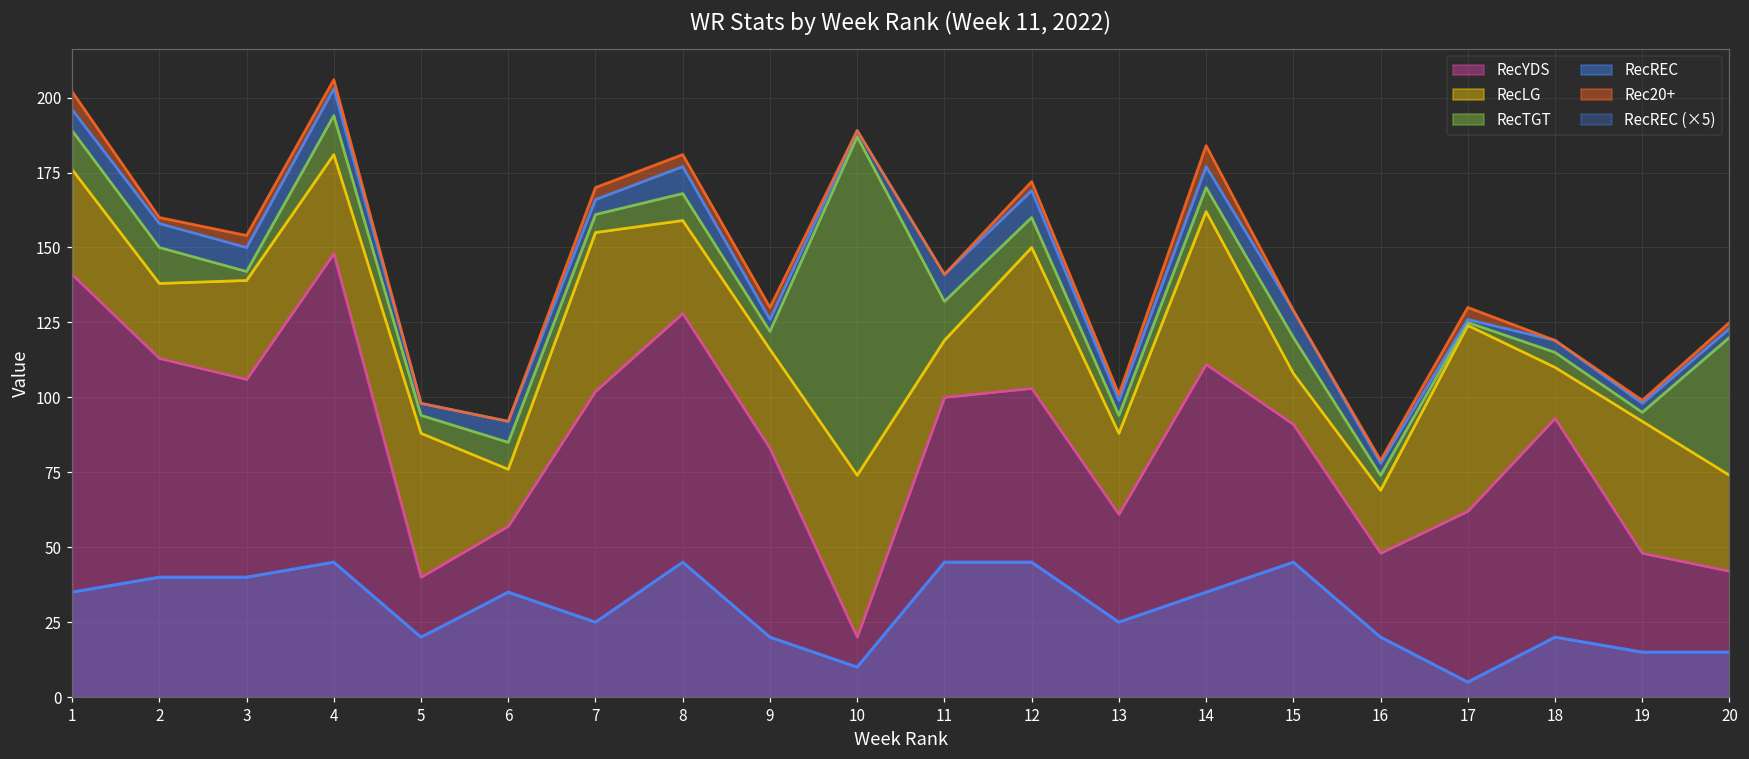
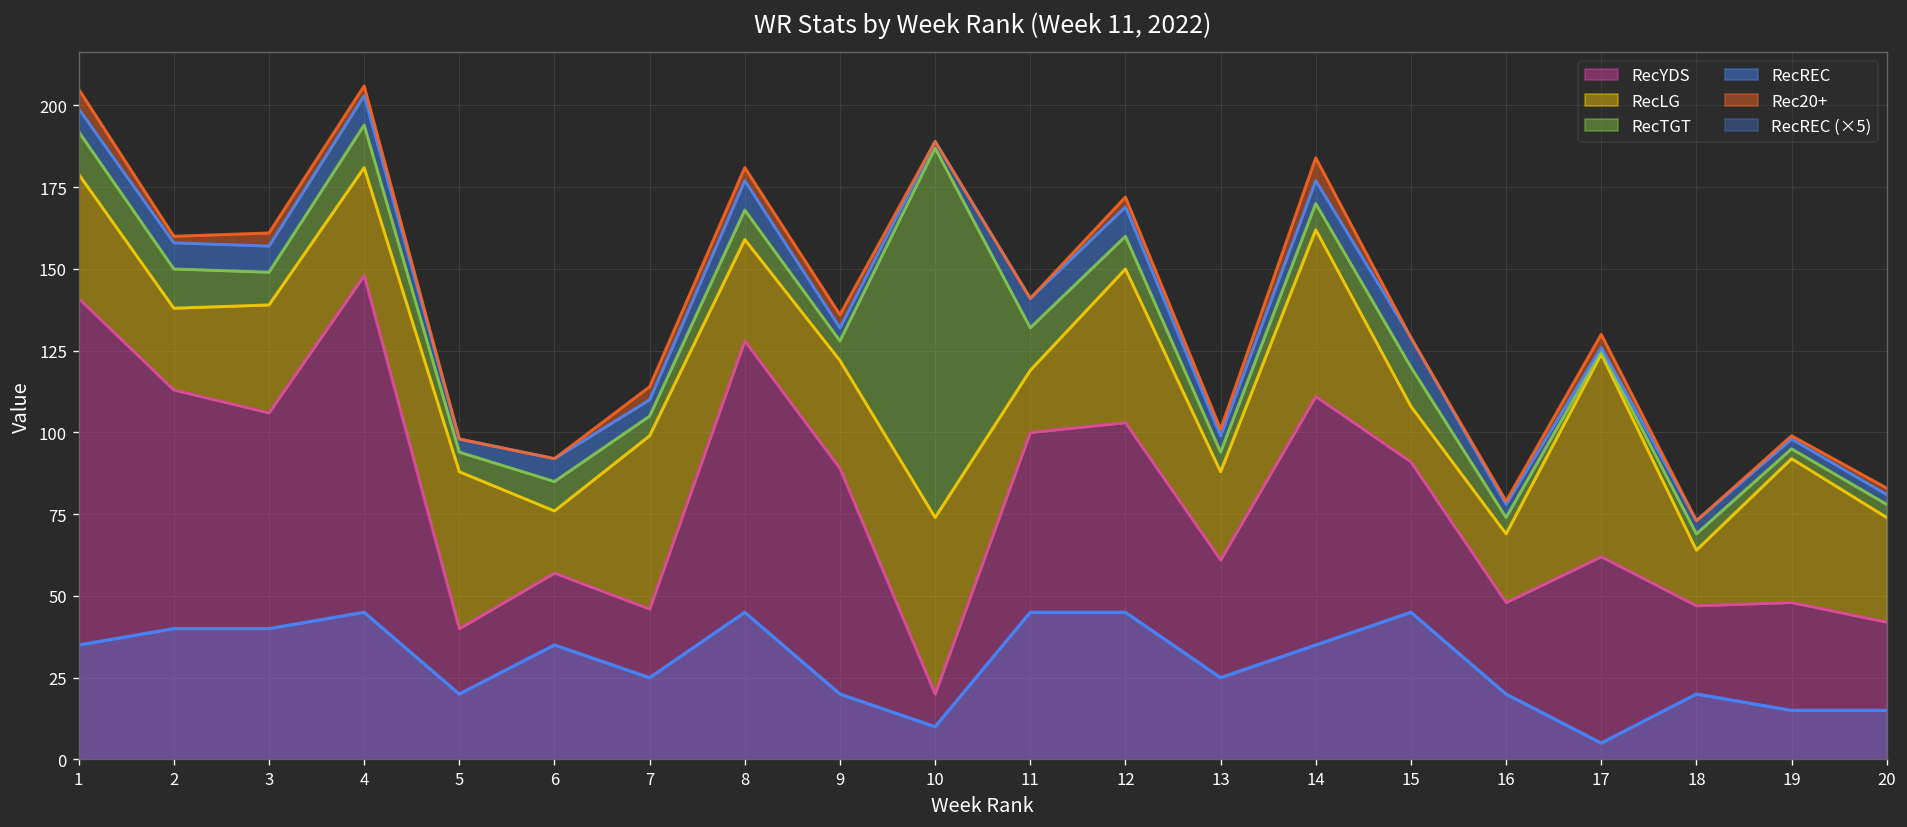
RecLG, 1: 35 -> 38
RecTGT, 3: 3 -> 10
RecYDS, 7: 102 -> 46
RecYDS, 9: 83 -> 89
RecYDS, 18: 93 -> 47
RecTGT, 20: 46 -> 4
